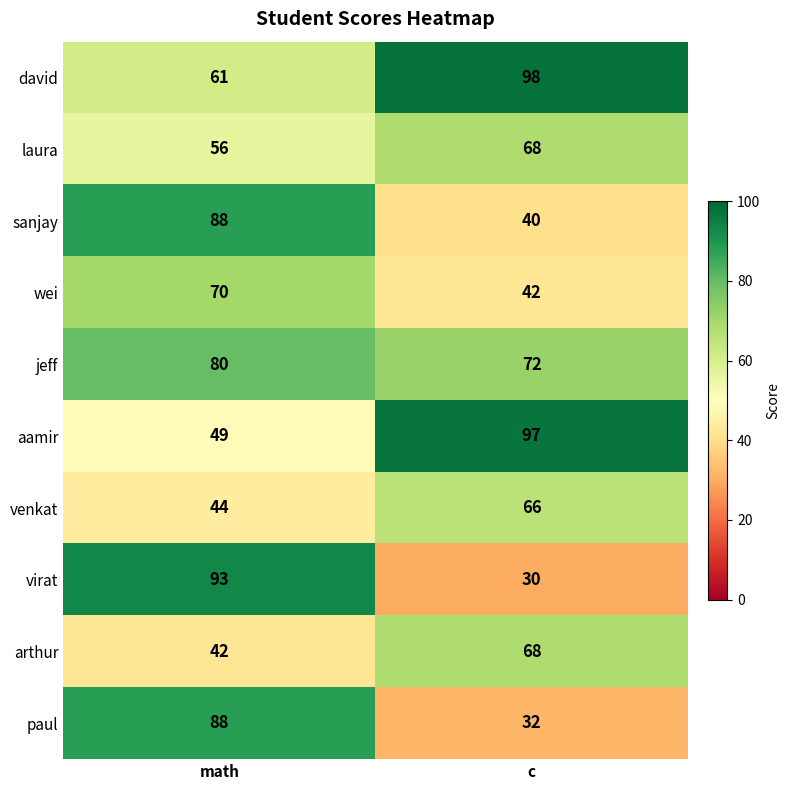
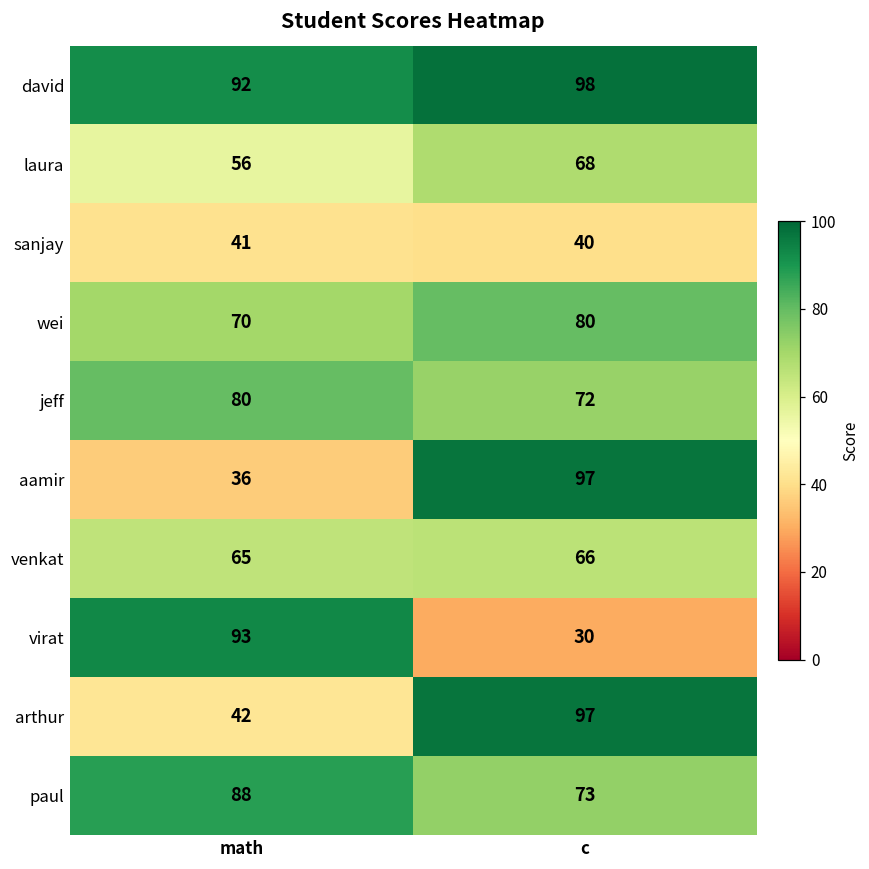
david, math: 61 -> 92
sanjay, math: 88 -> 41
wei, c: 42 -> 80
aamir, math: 49 -> 36
venkat, math: 44 -> 65
arthur, c: 68 -> 97
paul, c: 32 -> 73
